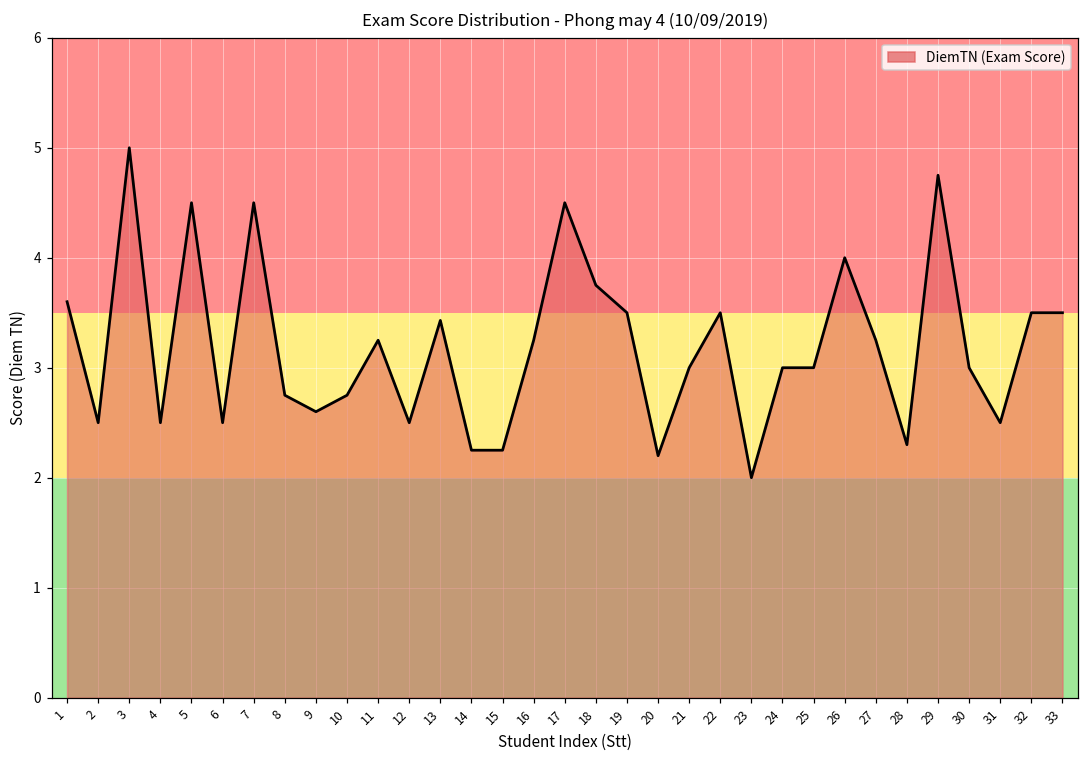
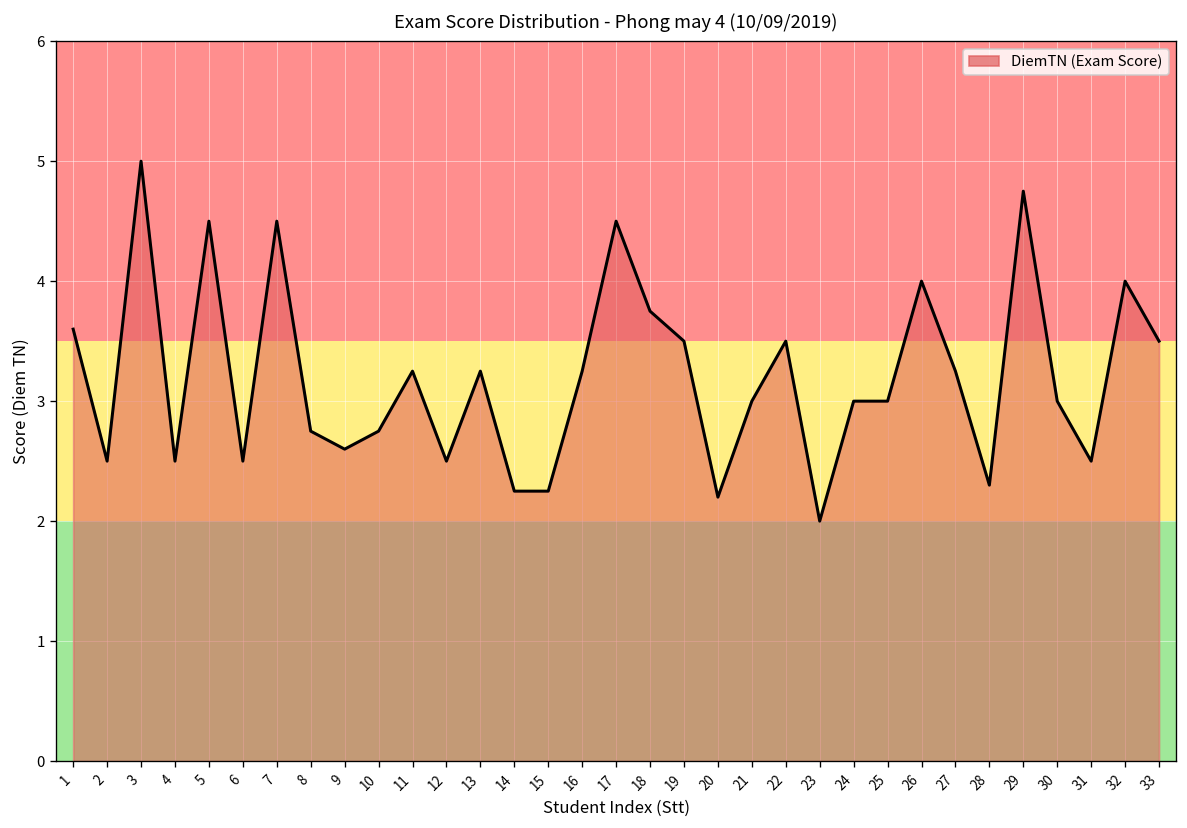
13: 3.4 -> 3.3
32: 3.5 -> 4.0
